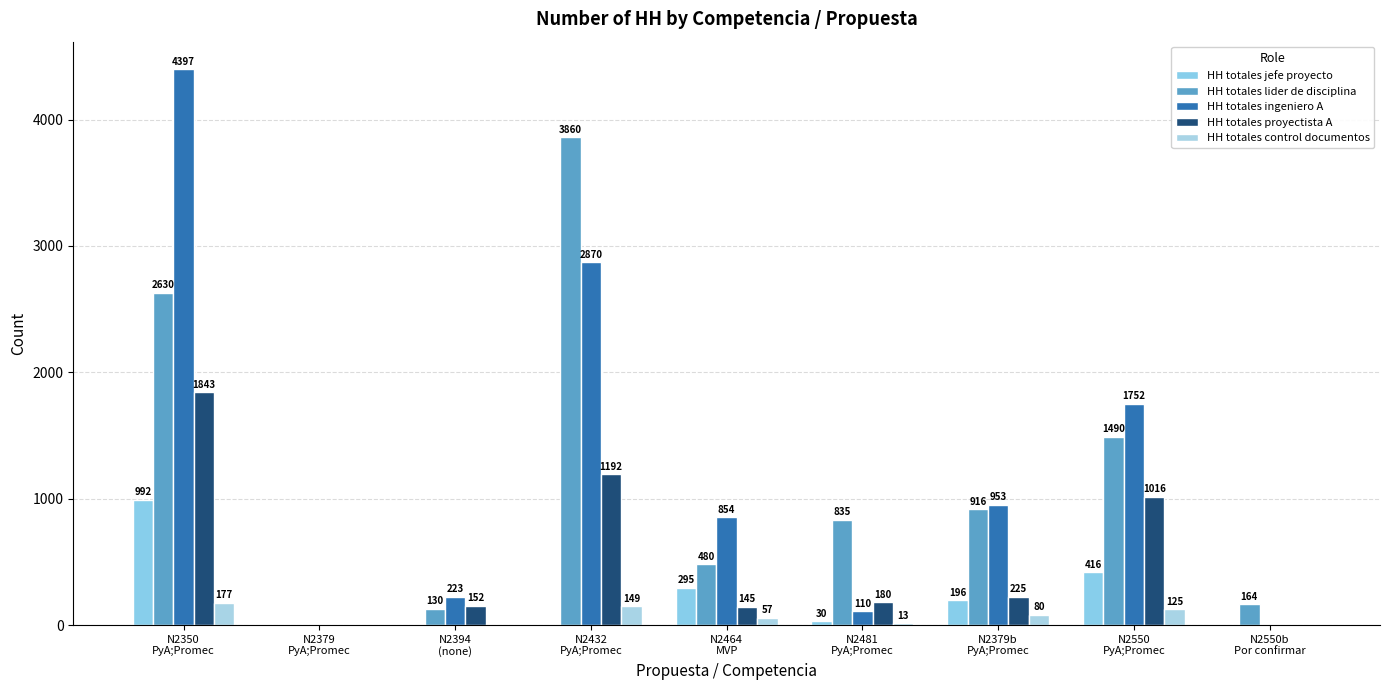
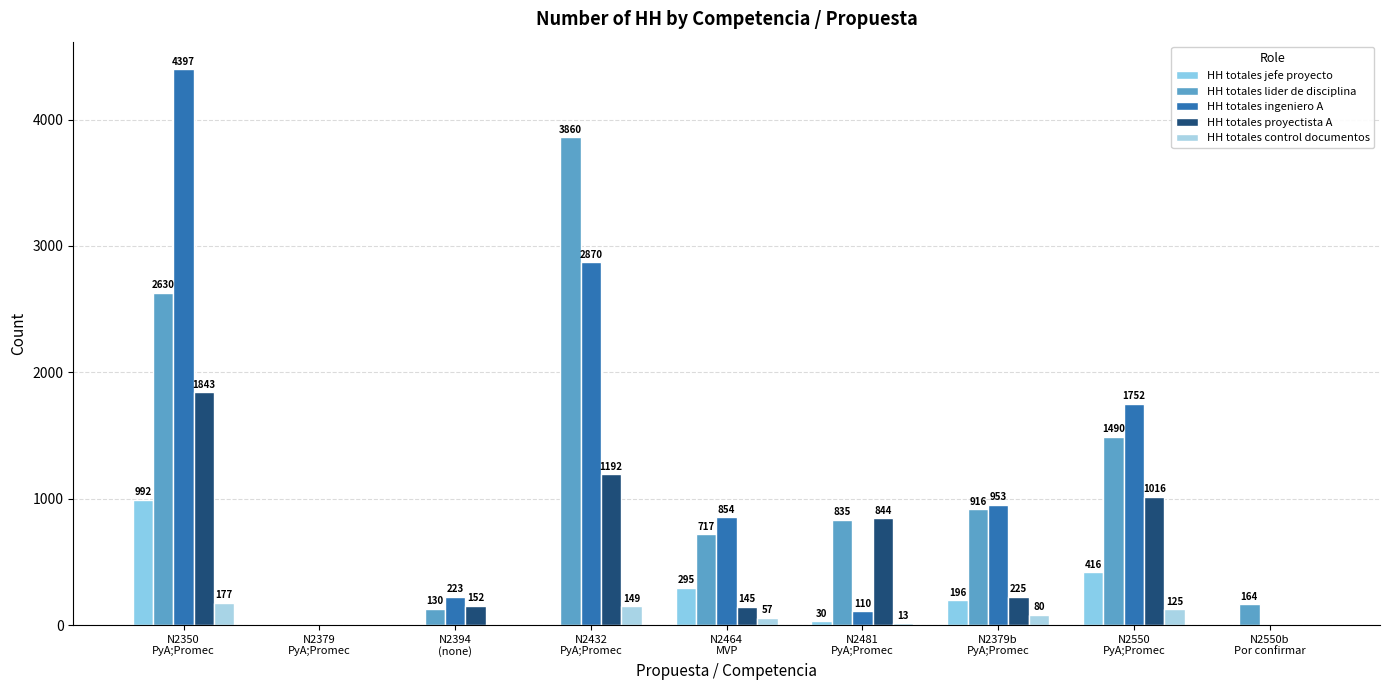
HH totales lider de disciplina, N2464 MVP: 480 -> 717
HH totales proyectista A, N2481 PyA;Promec: 180 -> 844
